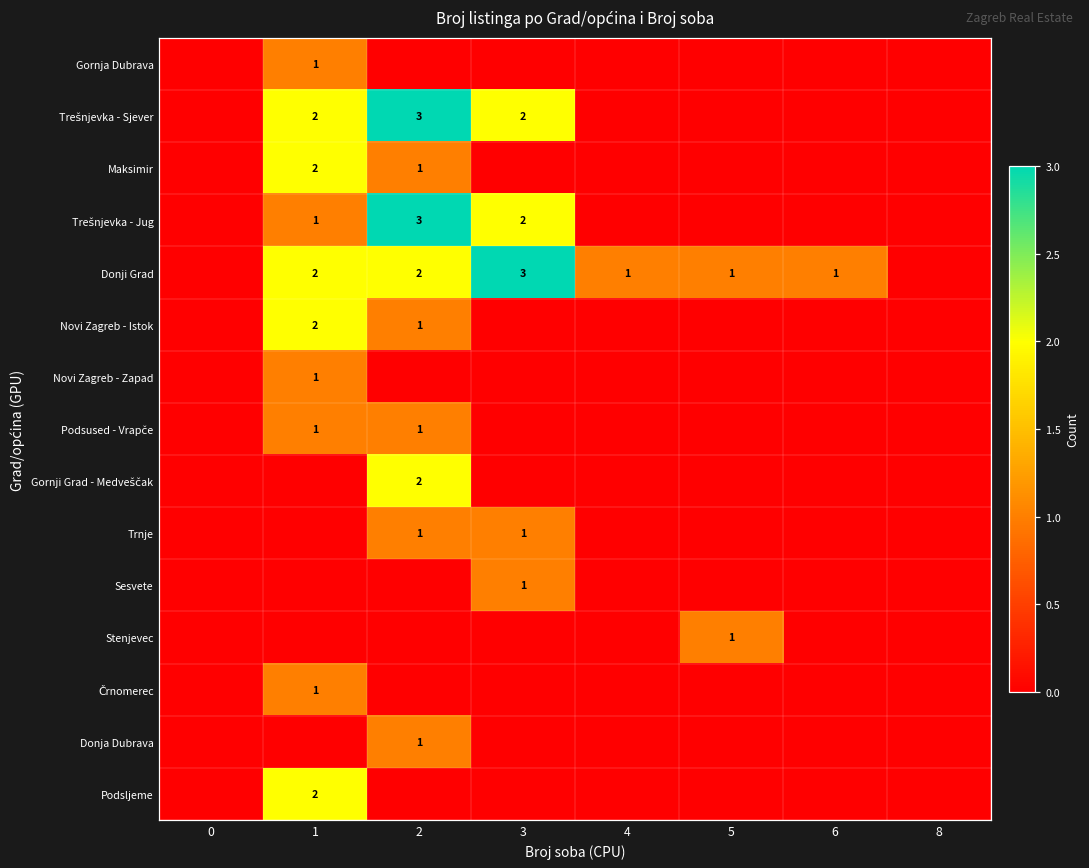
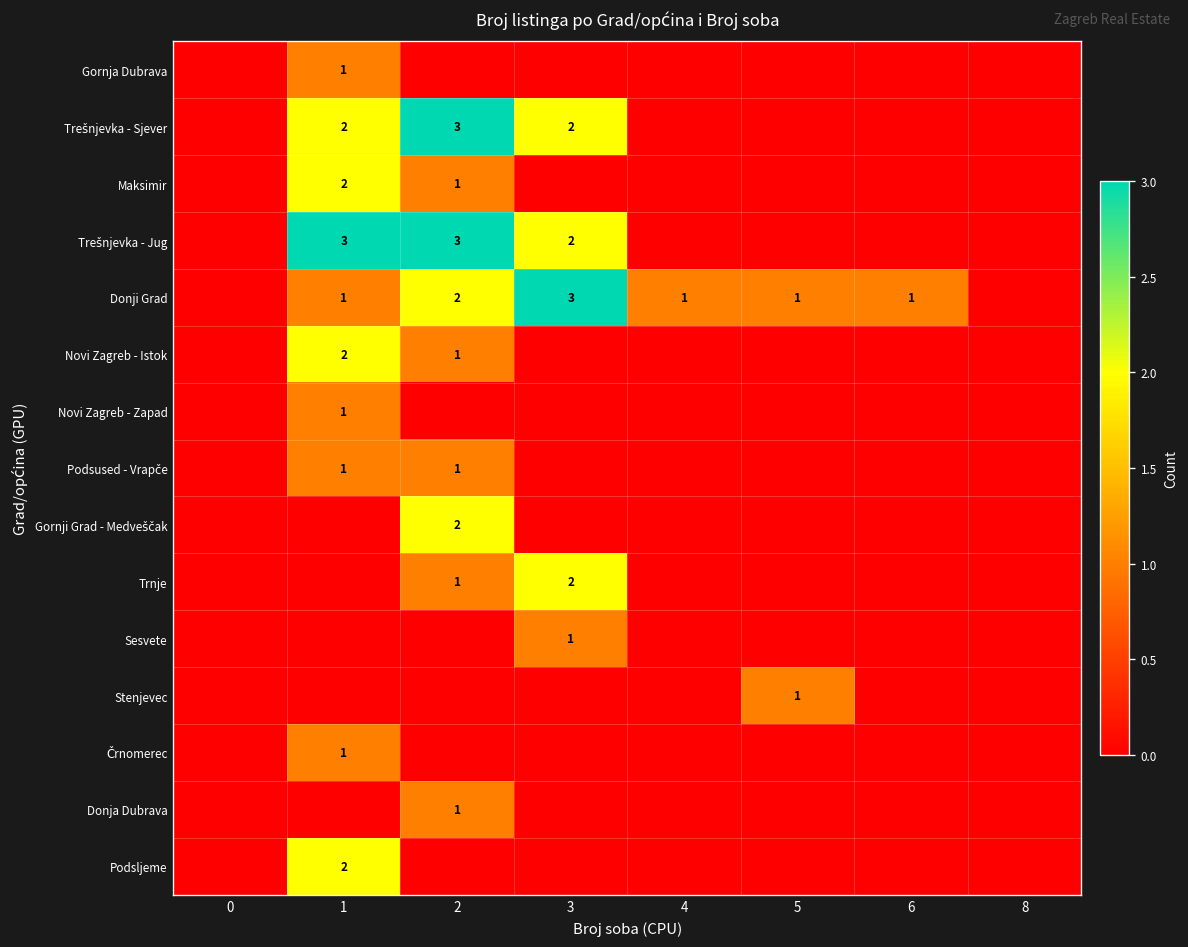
Trešnjevka - Jug, 1: 1 -> 3
Donji Grad, 1: 2 -> 1
Trnje, 3: 1 -> 2
